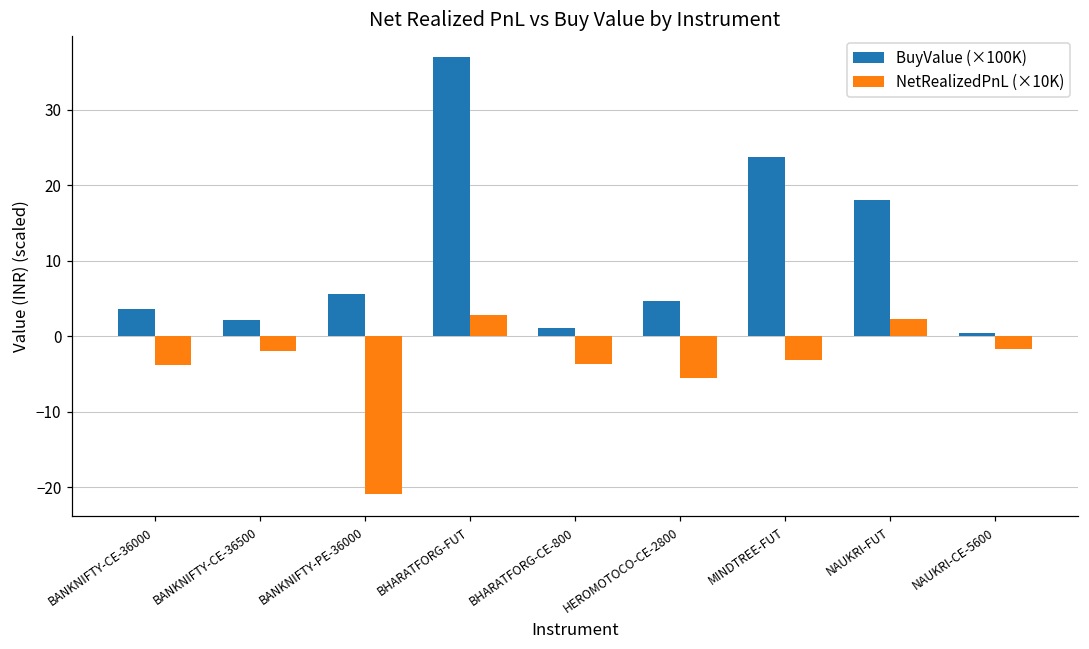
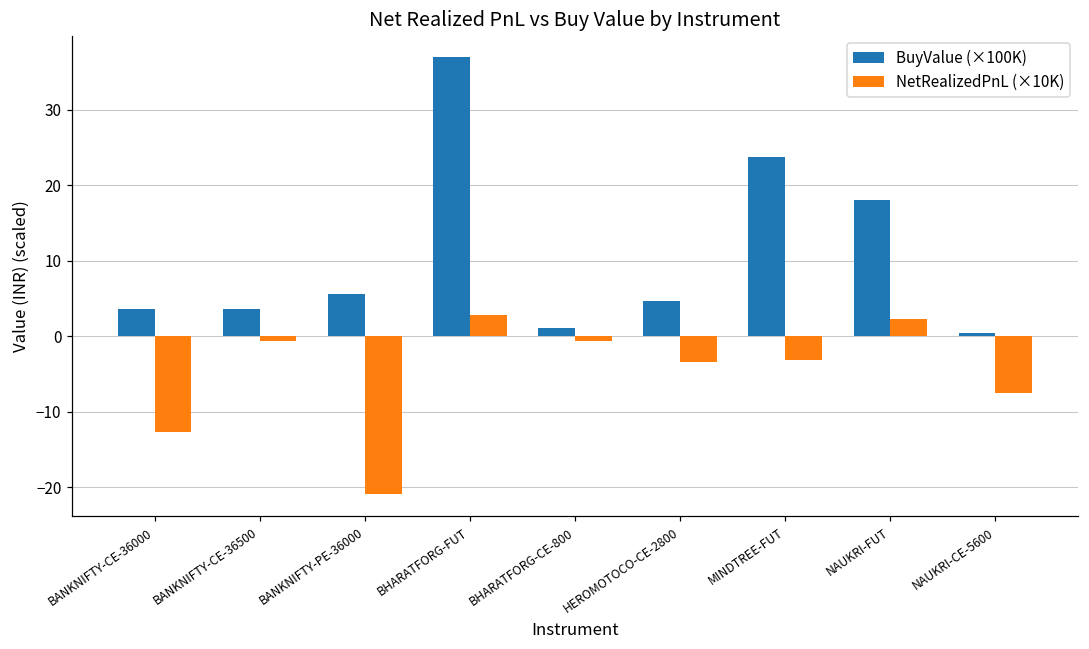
NetRealizedPnL (×10K), BANKNIFTY-CE-36000: -4 -> -13
BuyValue (×100K), BANKNIFTY-CE-36500: 2 -> 4
NetRealizedPnL (×10K), BANKNIFTY-CE-36500: -2 -> -1
NetRealizedPnL (×10K), BHARATFORG-CE-800: -4 -> -1
NetRealizedPnL (×10K), HEROMOTOCO-CE-2800: -6 -> -3
NetRealizedPnL (×10K), NAUKRI-CE-5600: -2 -> -8
